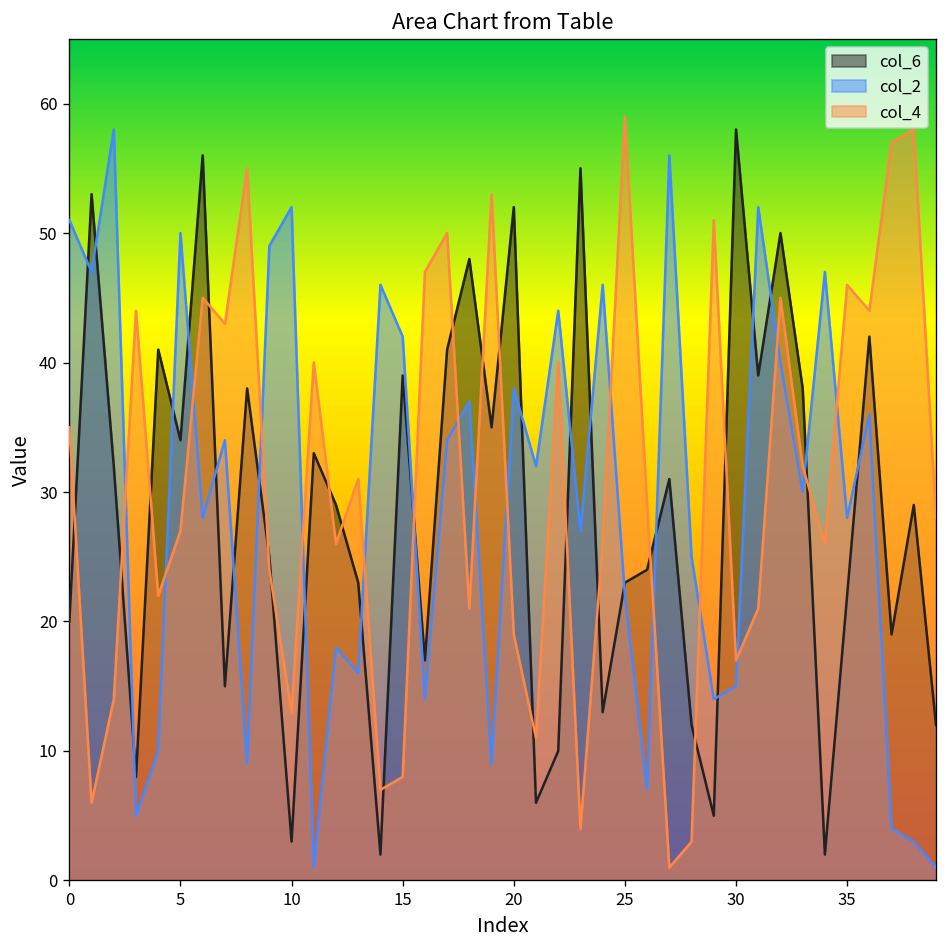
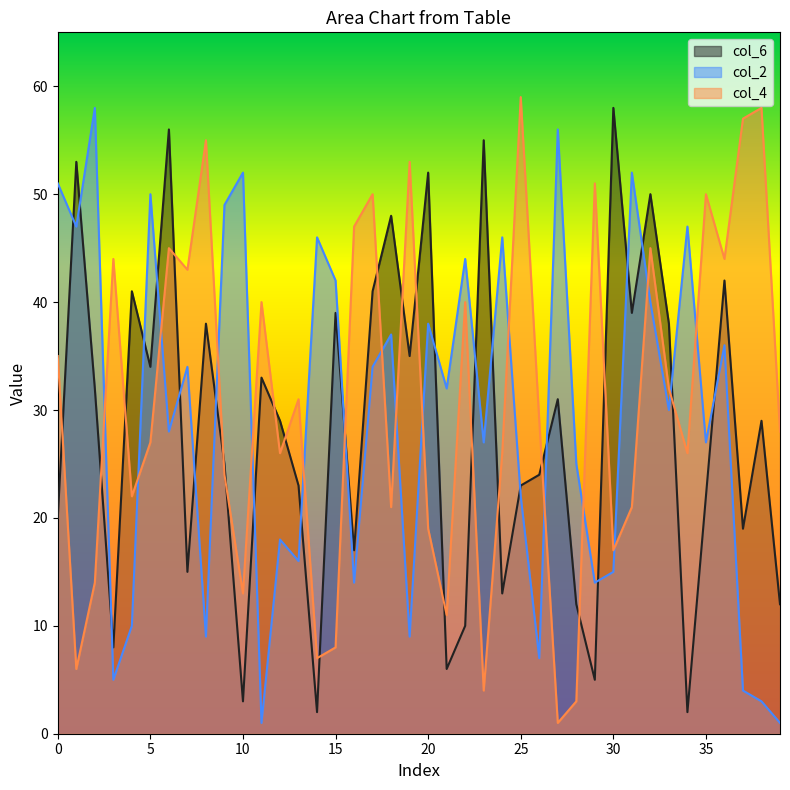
col_2, 35: 28 -> 27
col_4, 35: 46 -> 50
